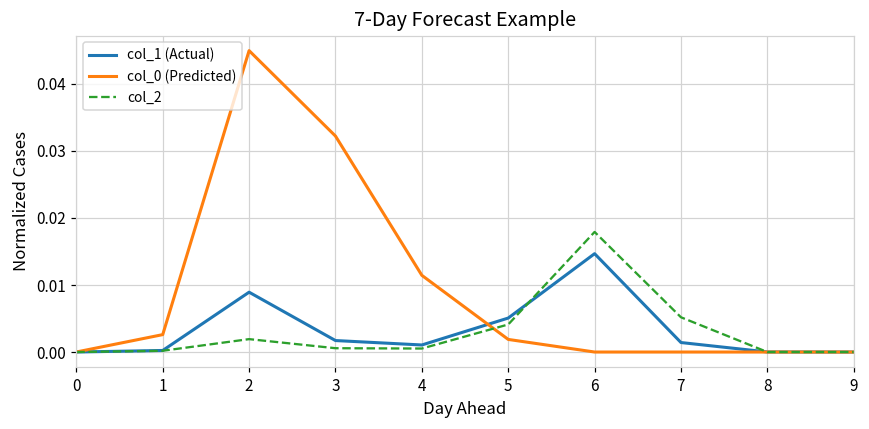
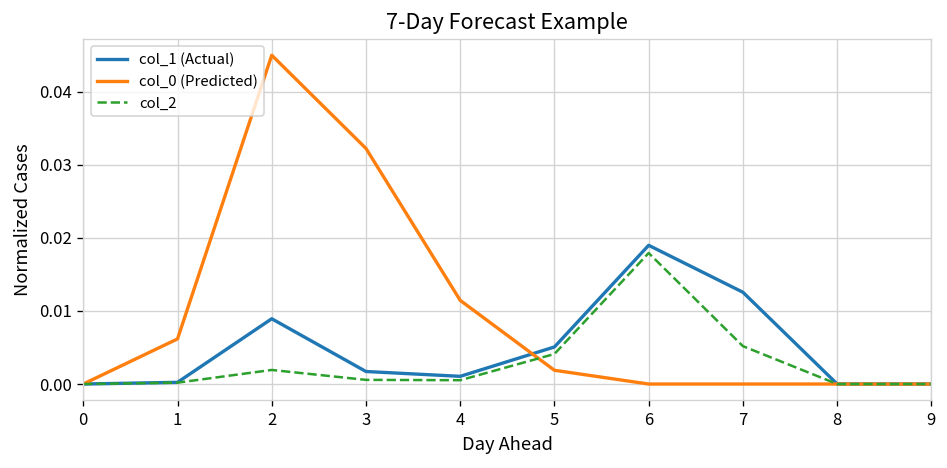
col_0 (Predicted), 1: 0.003 -> 0.006
col_1 (Actual), 6: 0.015 -> 0.019
col_1 (Actual), 7: 0.001 -> 0.013
